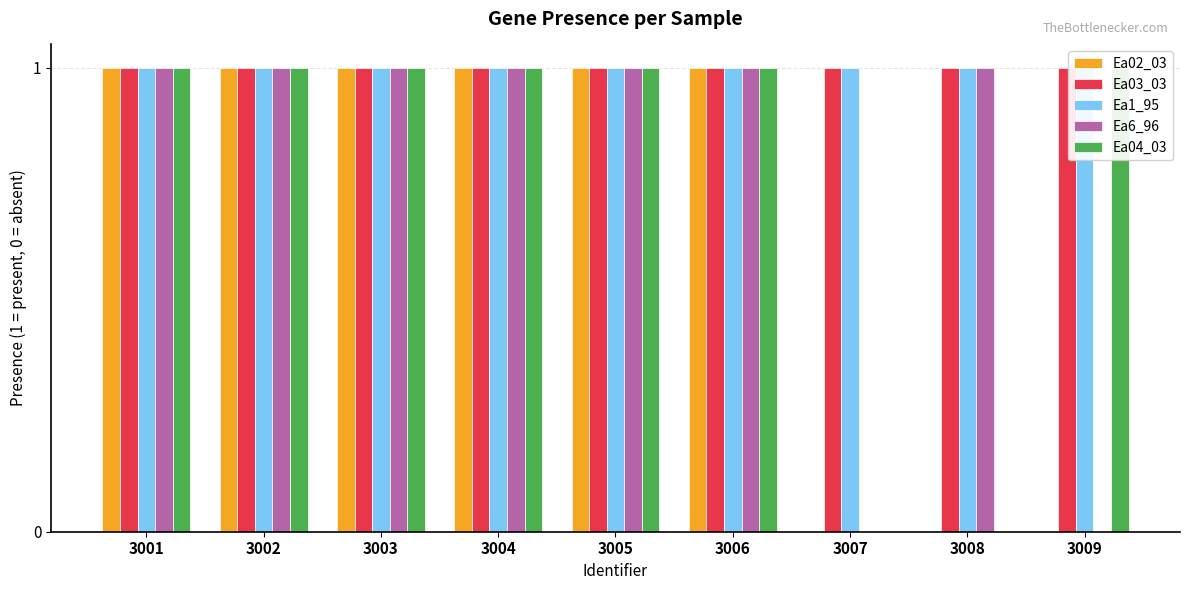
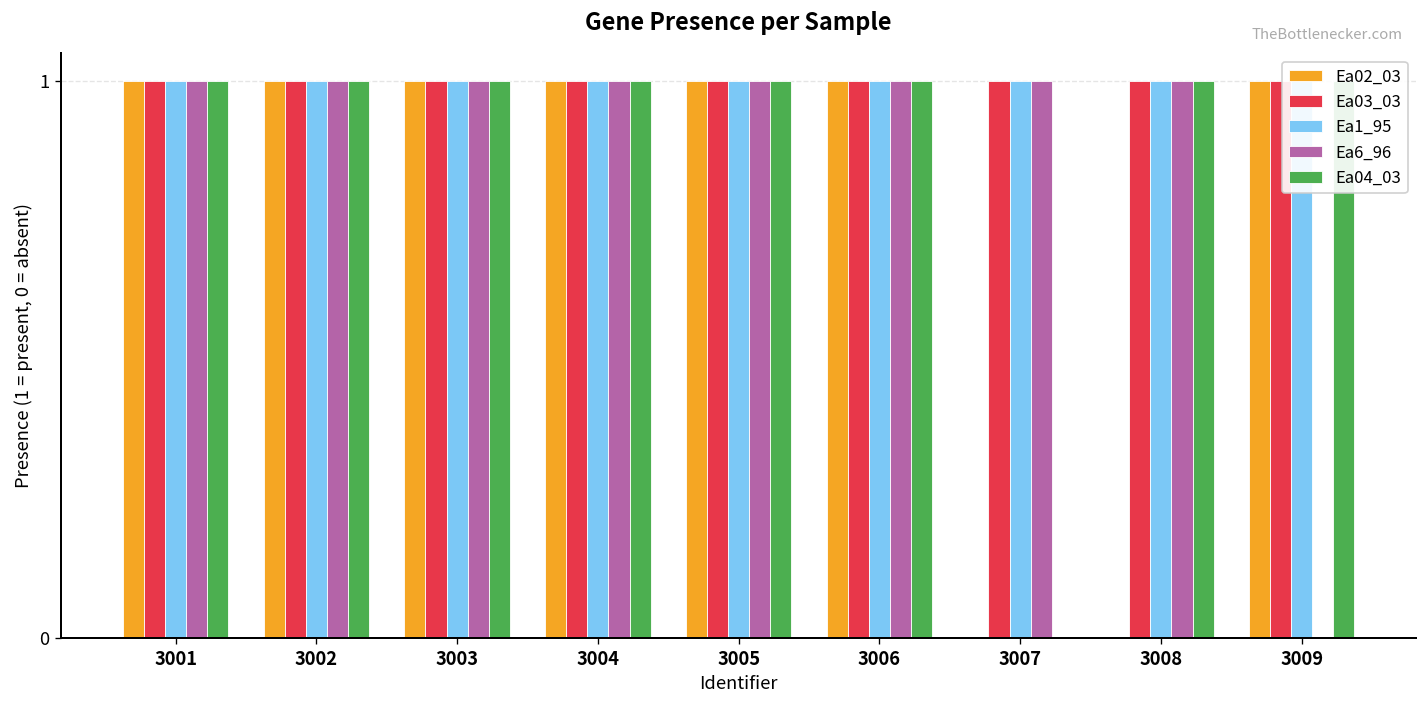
Ea6_96, 3007: 0 -> 1
Ea04_03, 3008: 0 -> 1
Ea02_03, 3009: 0 -> 1
